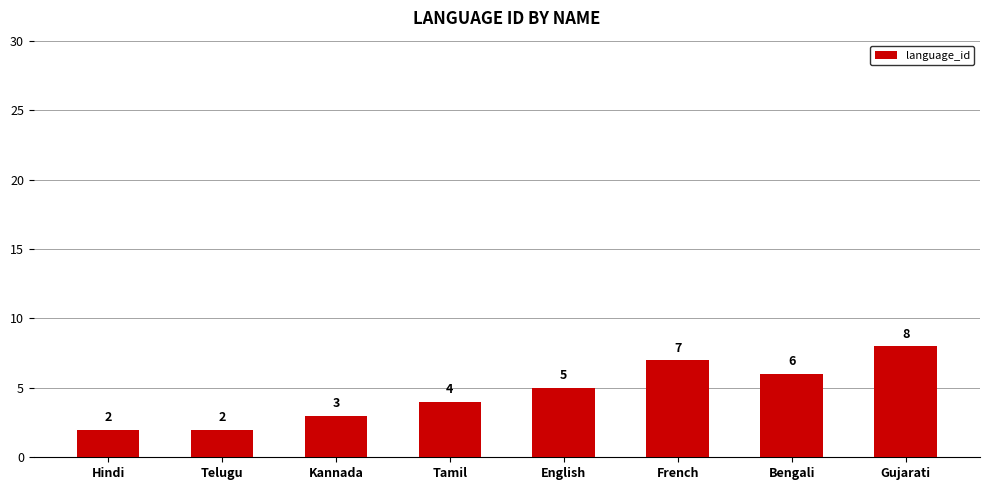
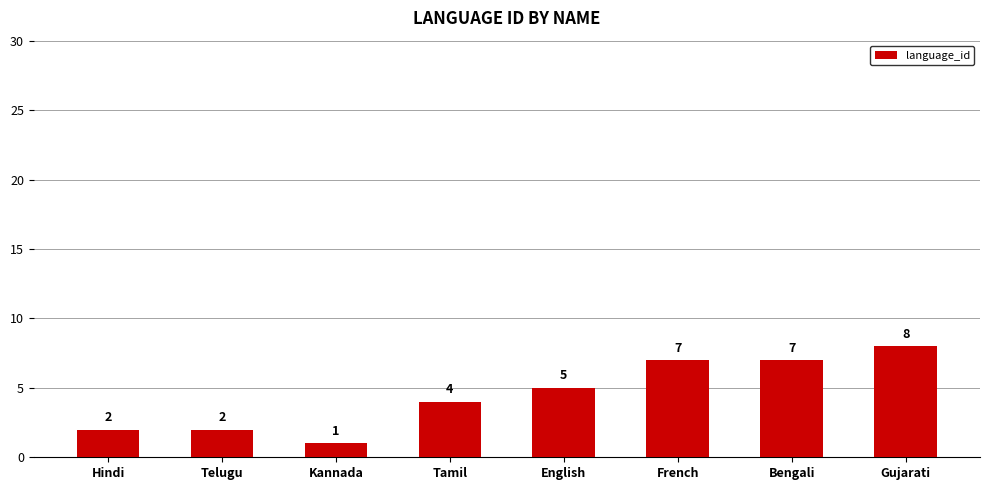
Kannada: 3 -> 1
Bengali: 6 -> 7
